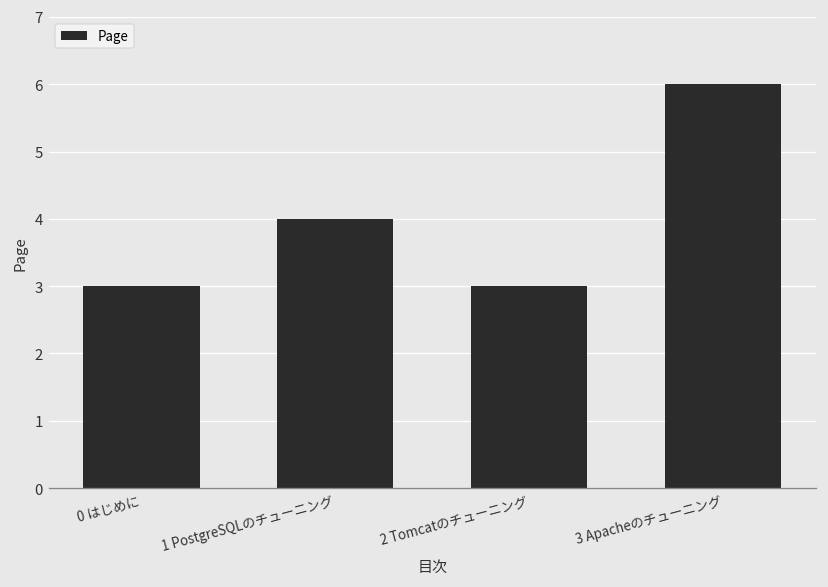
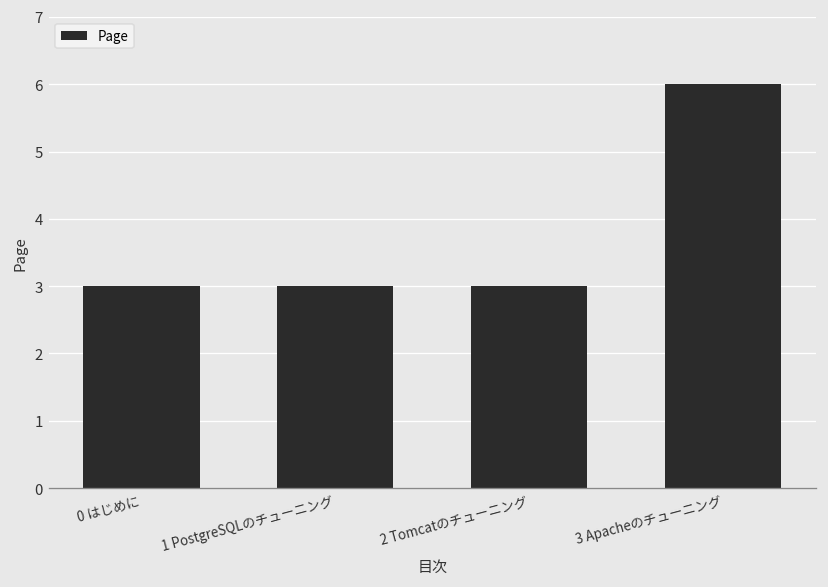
1 PostgreSQLのチューニング: 4 -> 3
